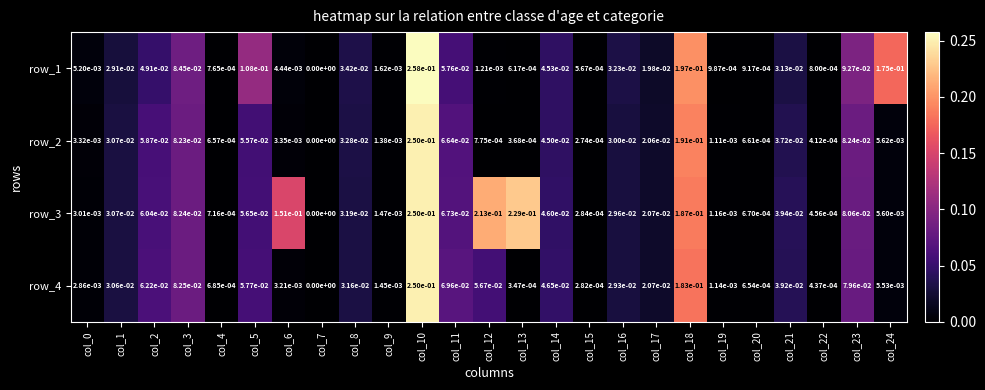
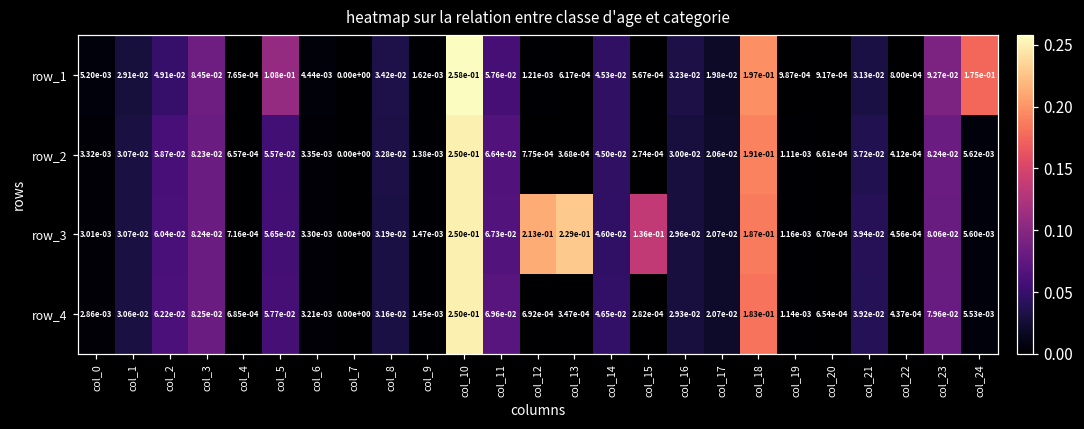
row_3, col_6: 1.51e-01 -> 3.30e-03
row_3, col_15: 2.84e-04 -> 1.36e-01
row_4, col_12: 5.67e-02 -> 6.92e-04
